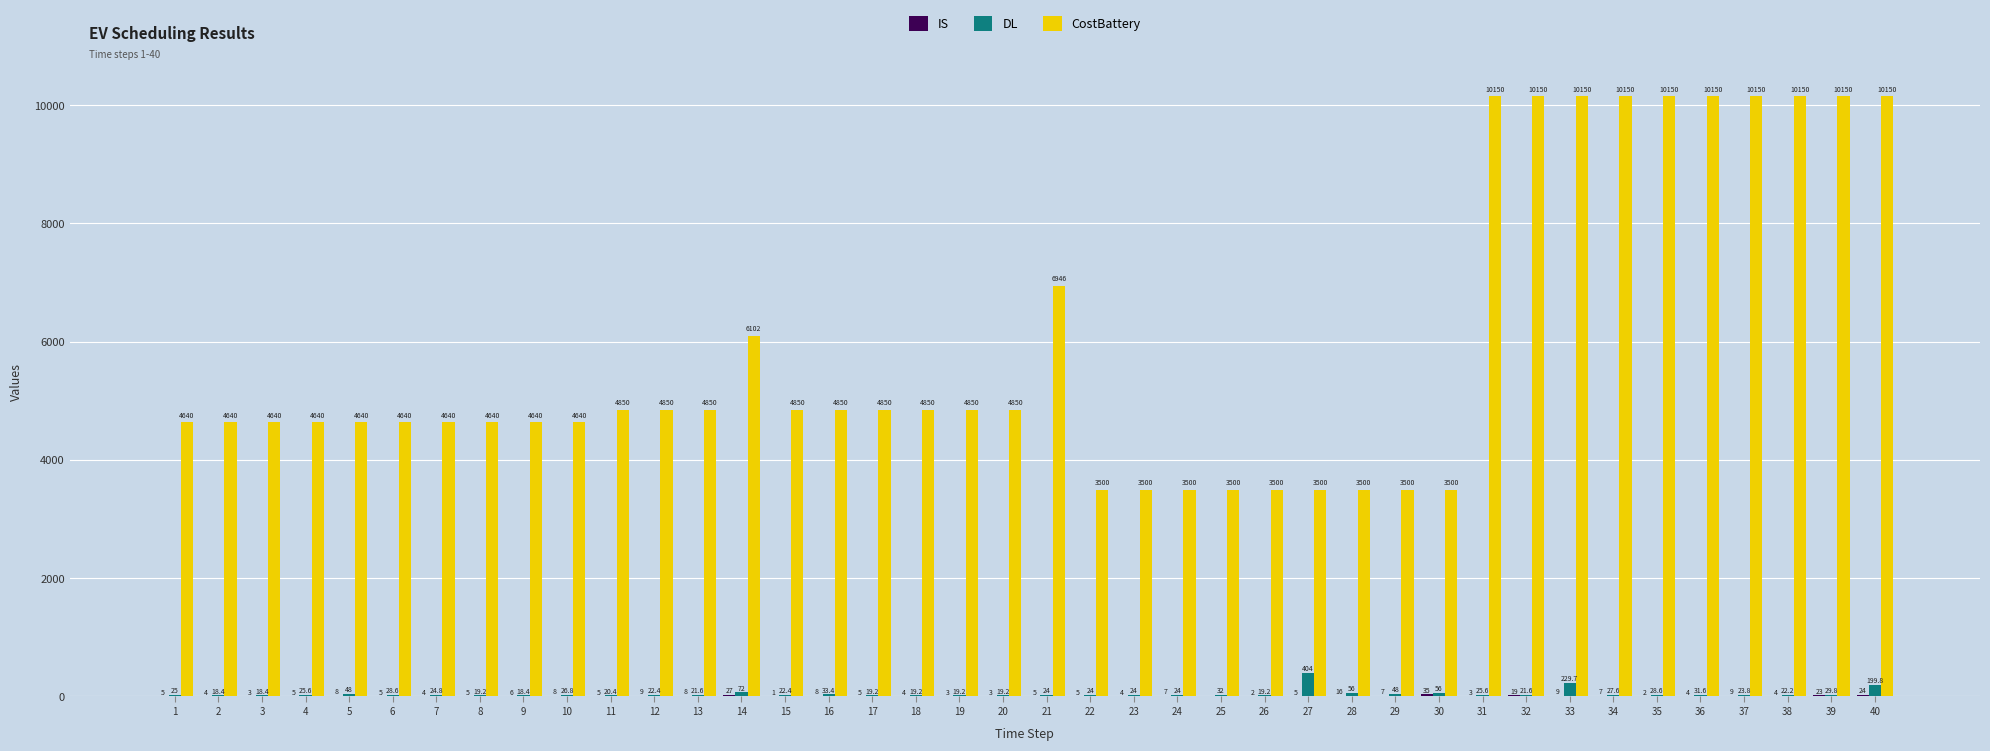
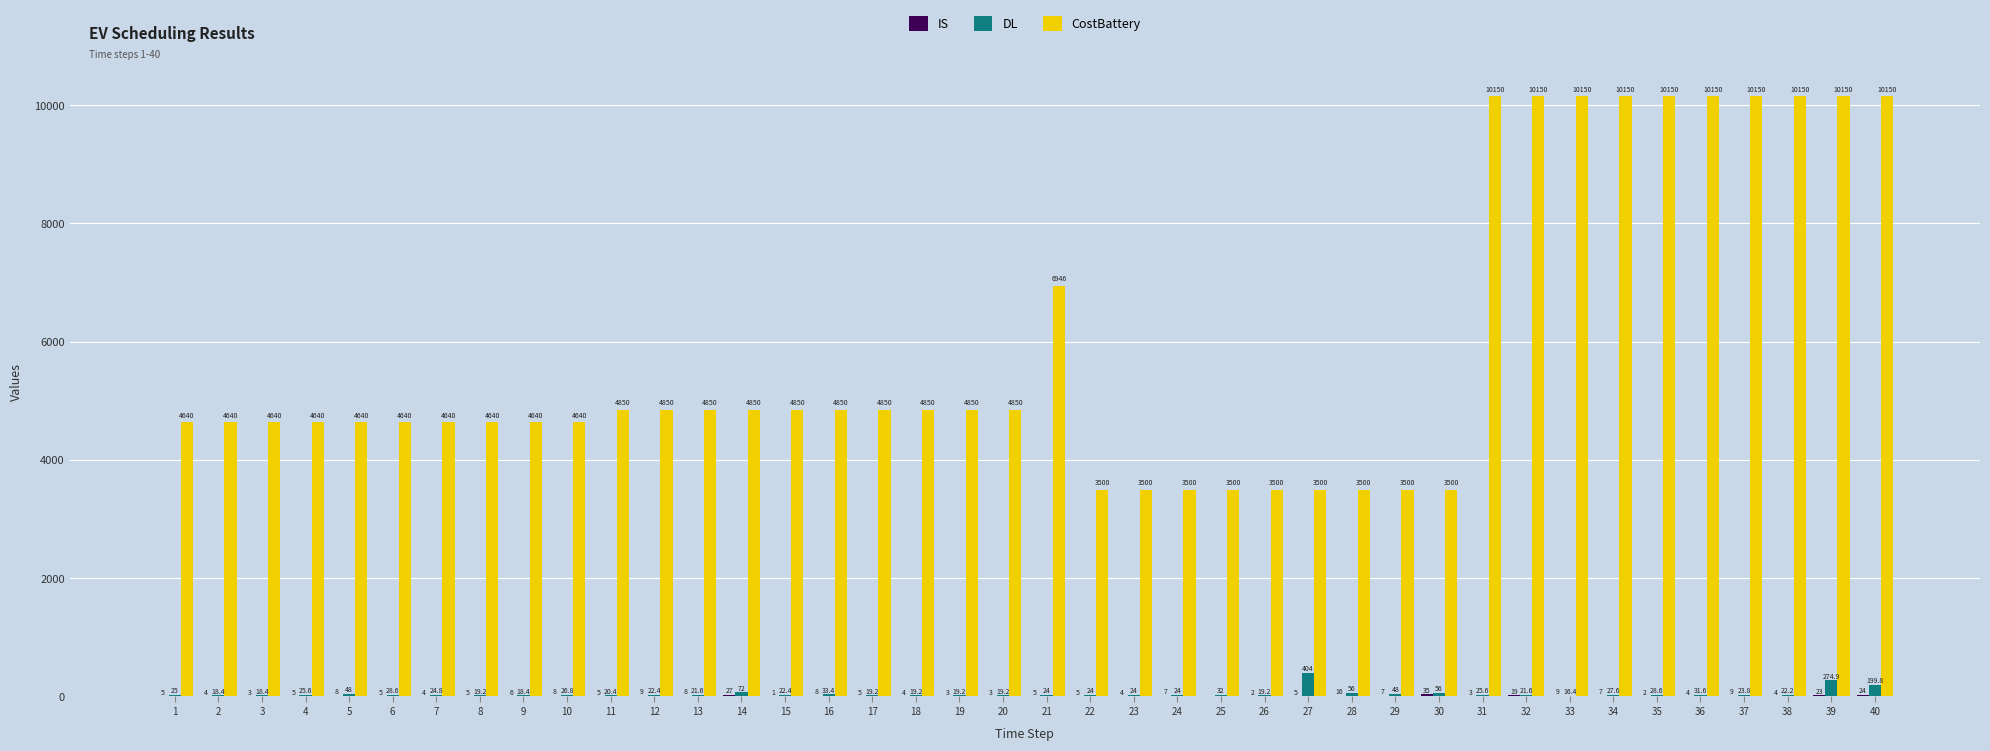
CostBattery, 14: 6102 -> 4850
DL, 33: 229.7 -> 16.4
DL, 39: 29.8 -> 274.9
